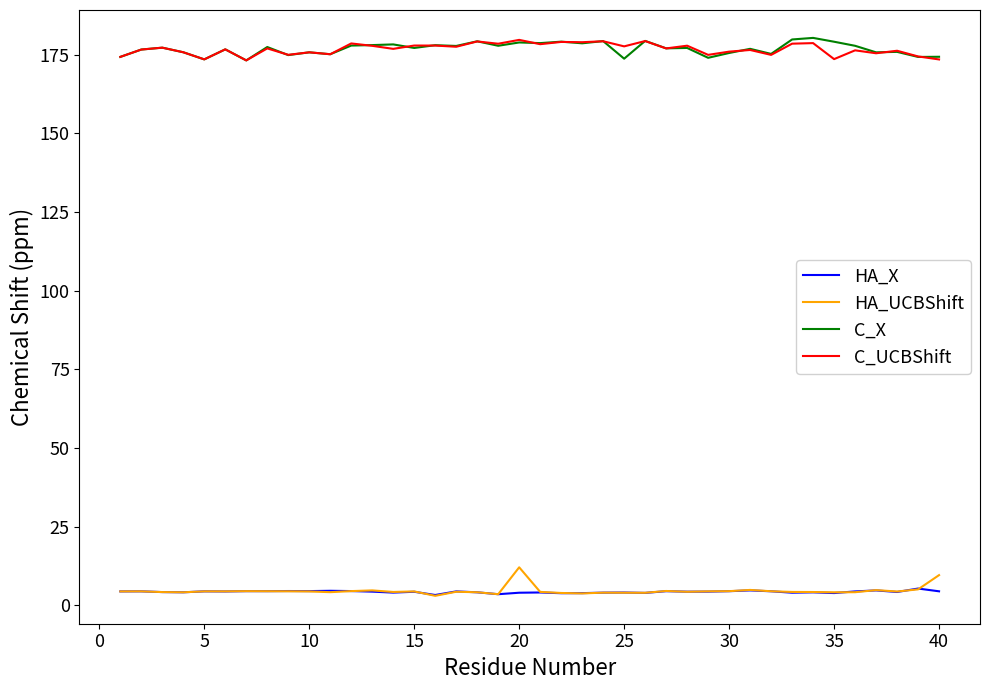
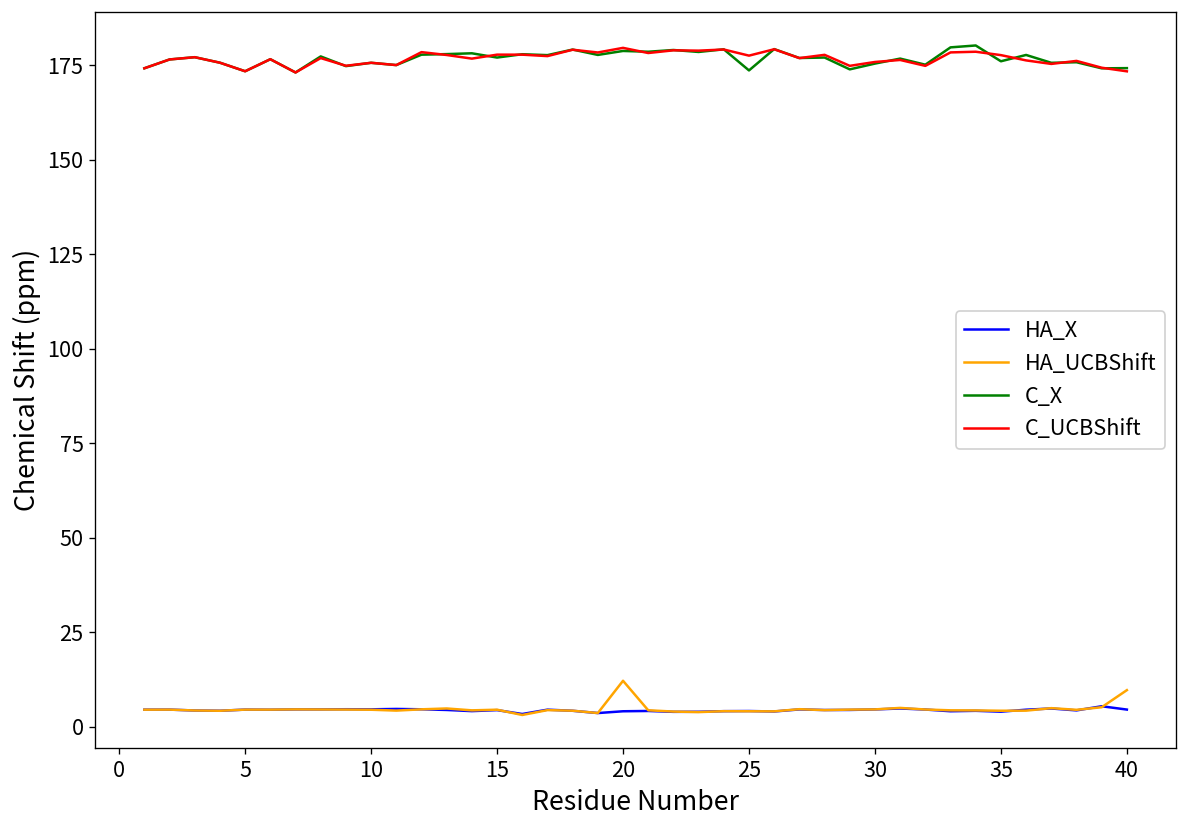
C_X, 35: 179 -> 176
C_UCBShift, 35: 174 -> 178
